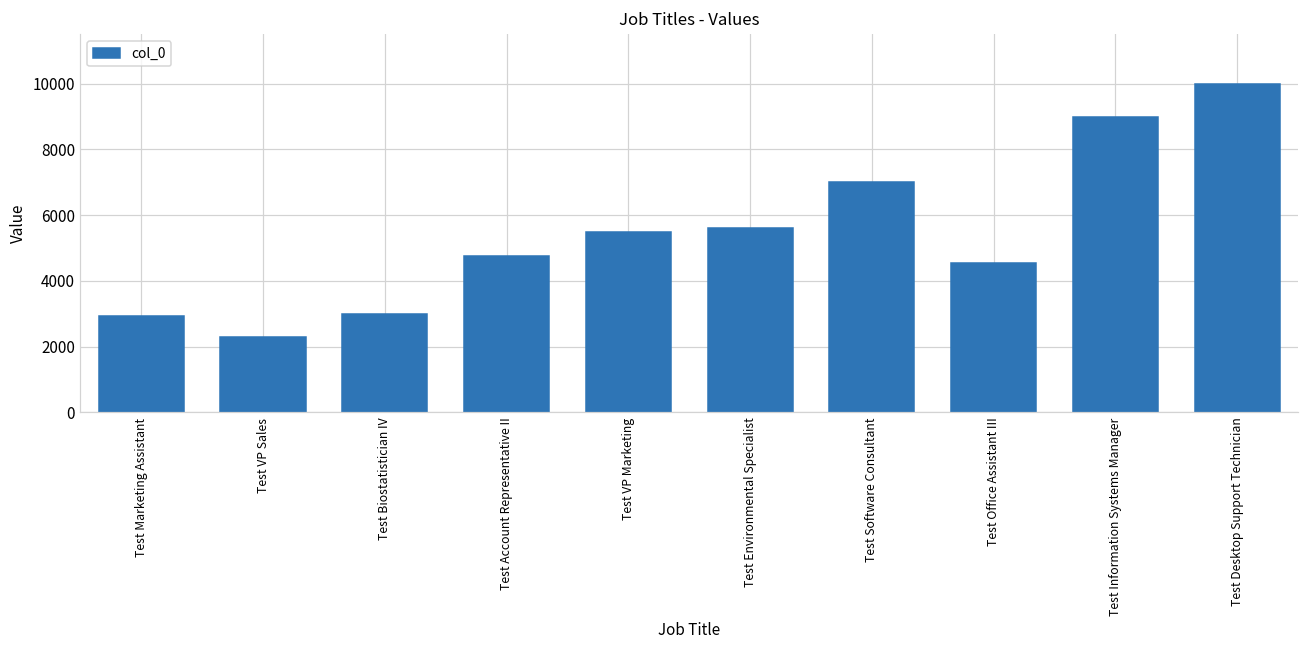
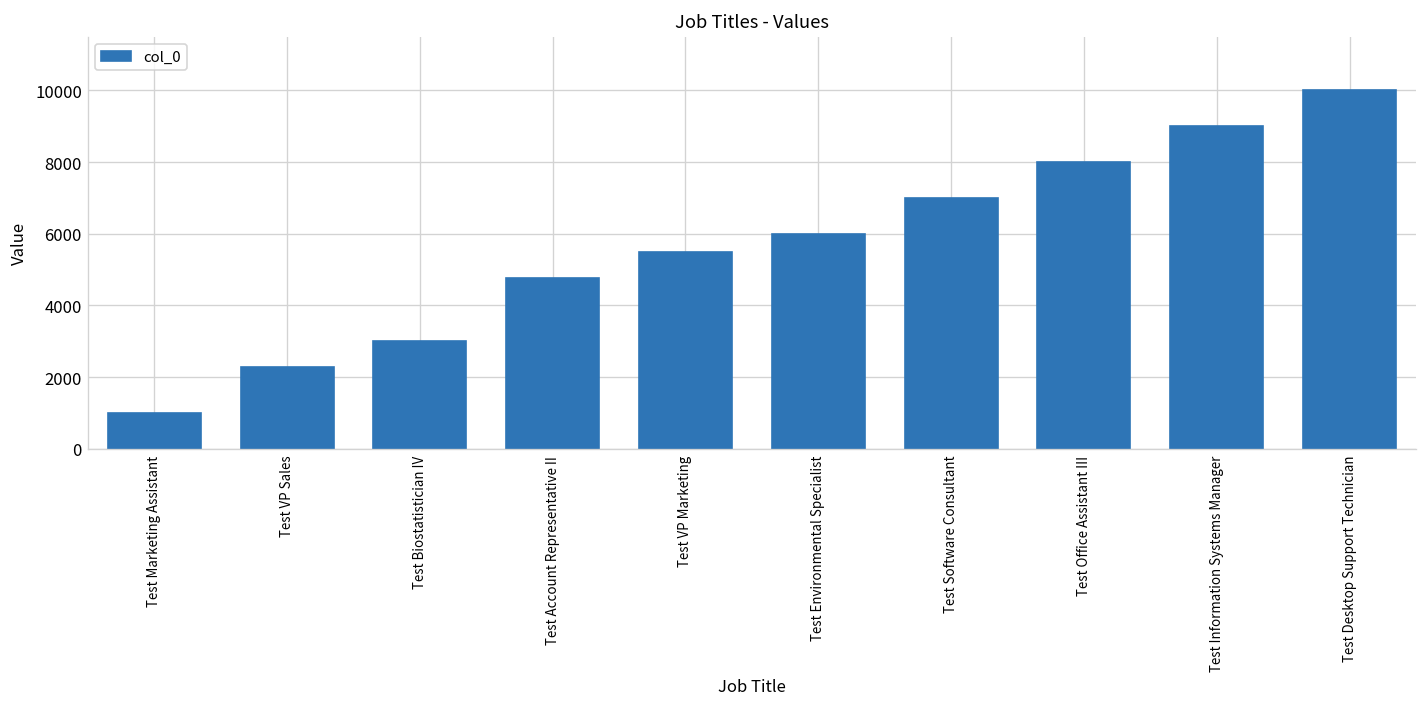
Test Marketing Assistant: 2900 -> 1000
Test Environmental Specialist: 5600 -> 6000
Test Office Assistant III: 4500 -> 8000
